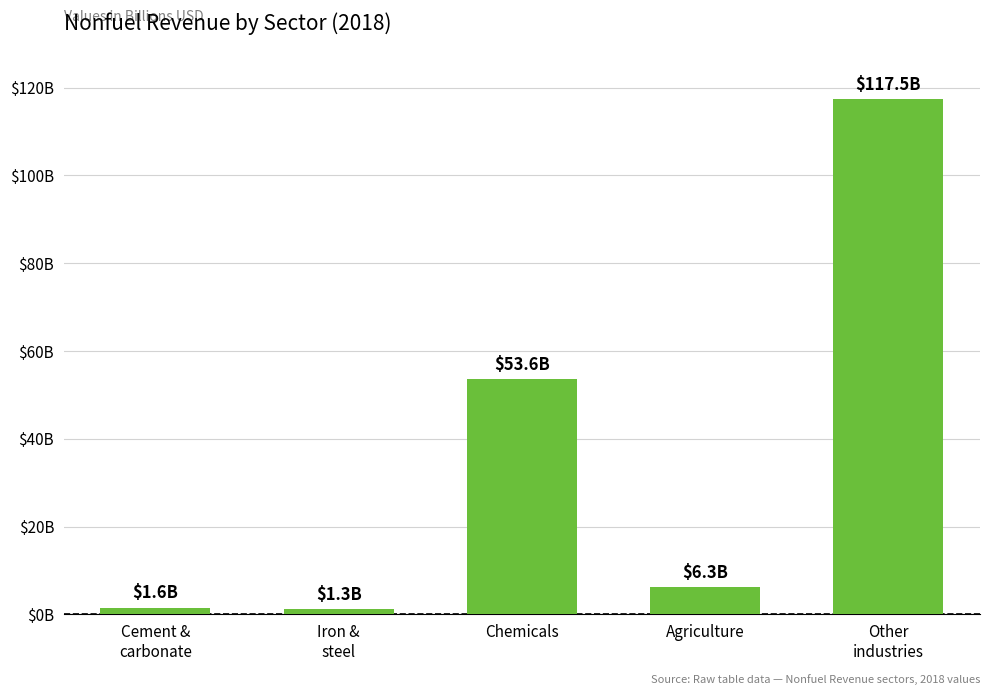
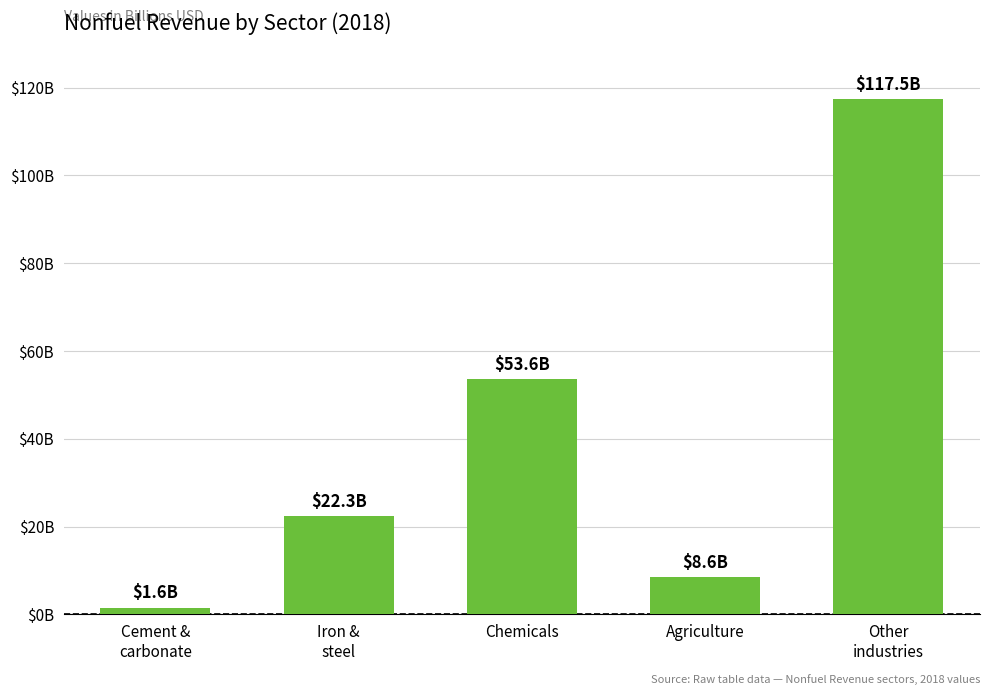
Iron & steel: $1.3B -> $22.3B
Agriculture: $6.3B -> $8.6B
